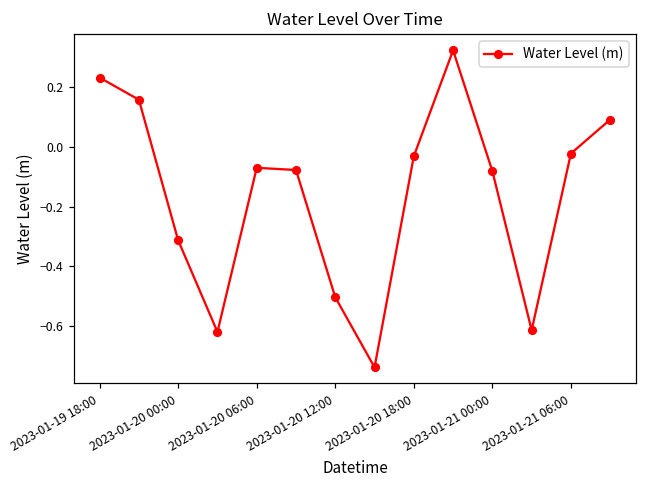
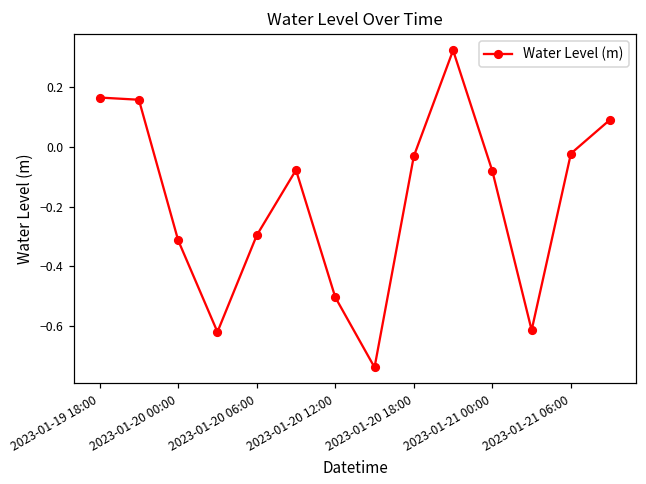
2023-01-19 18:00: 0.23 -> 0.17
2023-01-20 06:00: -0.07 -> -0.30
